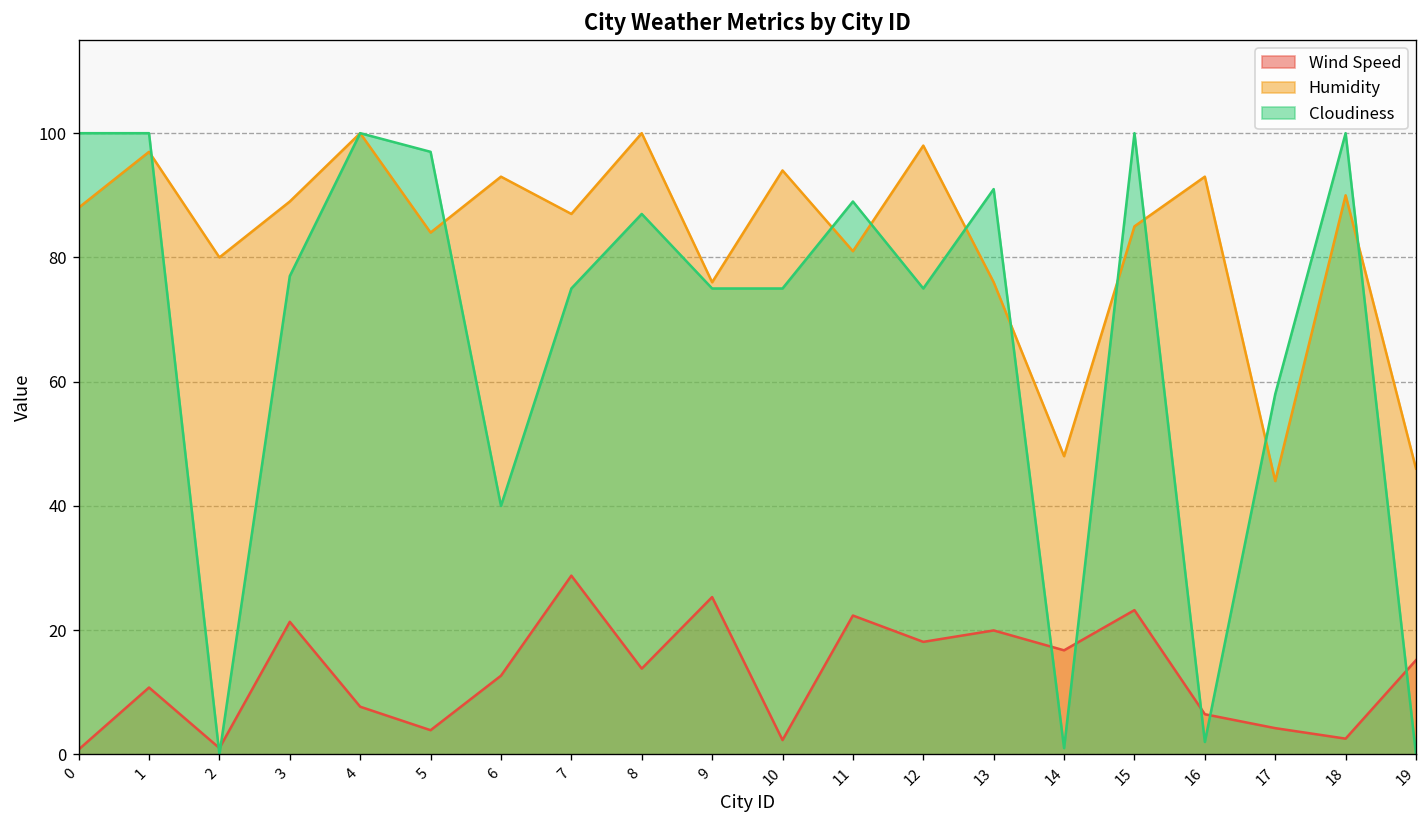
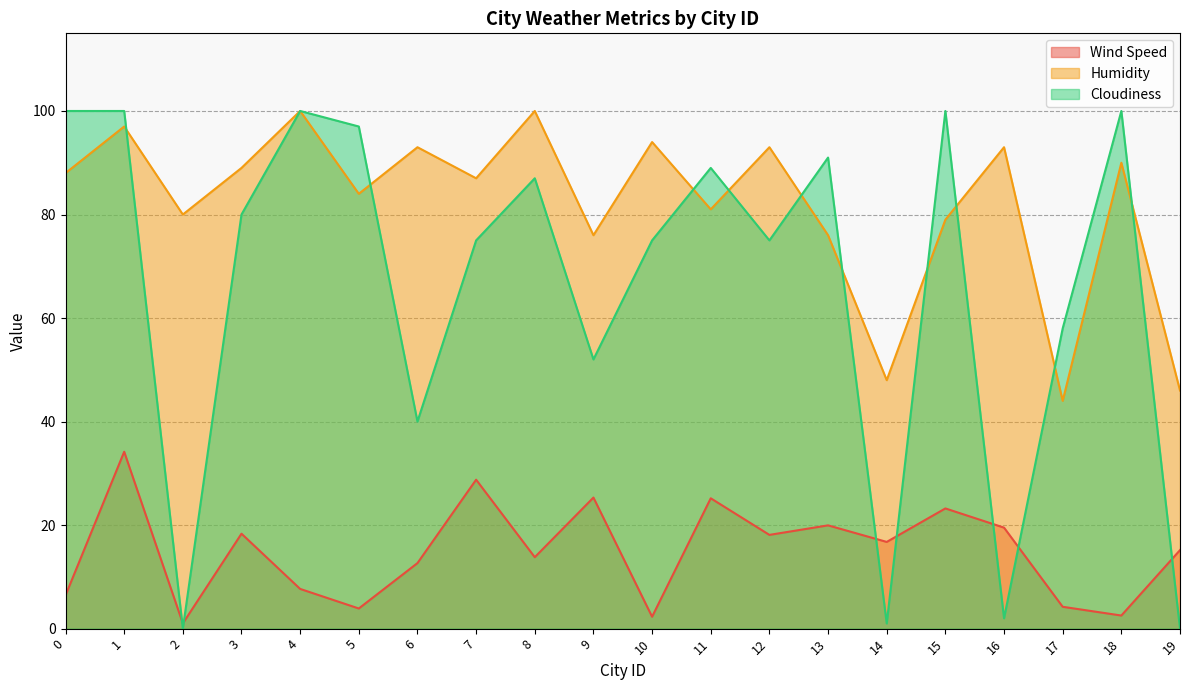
Wind Speed, 0: 1 -> 6
Wind Speed, 1: 11 -> 34
Wind Speed, 3: 21 -> 18
Cloudiness, 3: 77 -> 80
Cloudiness, 9: 75 -> 52
Wind Speed, 11: 22 -> 25
Humidity, 12: 98 -> 93
Humidity, 15: 85 -> 79
Wind Speed, 16: 6 -> 20
